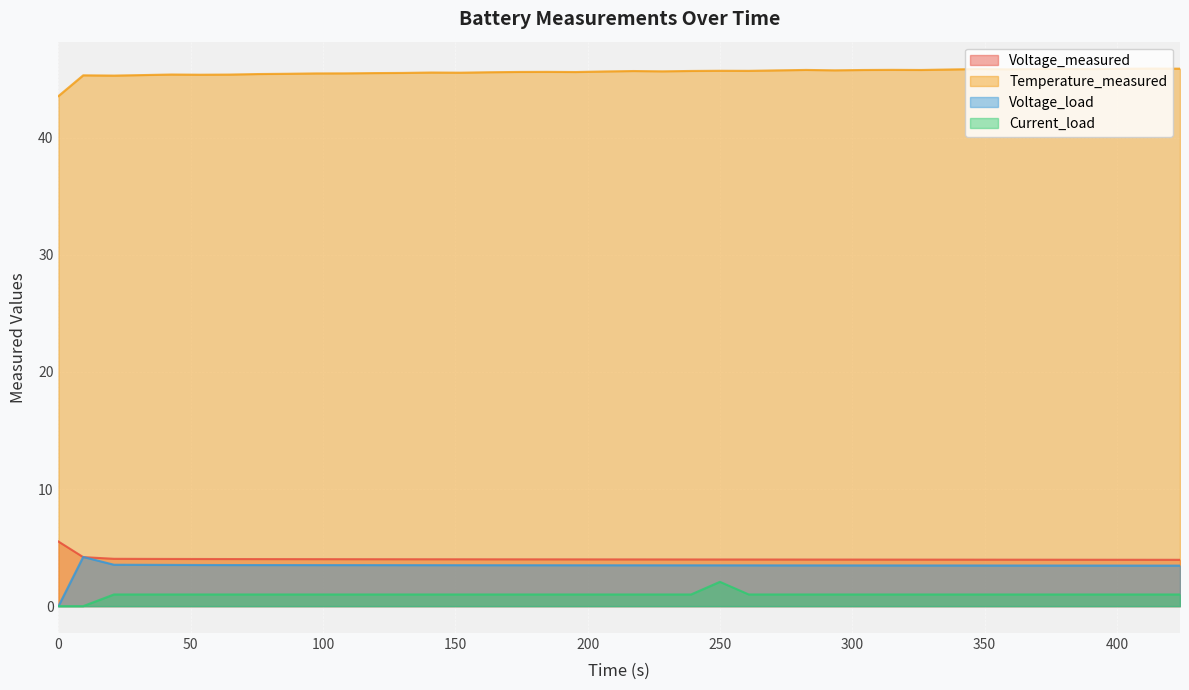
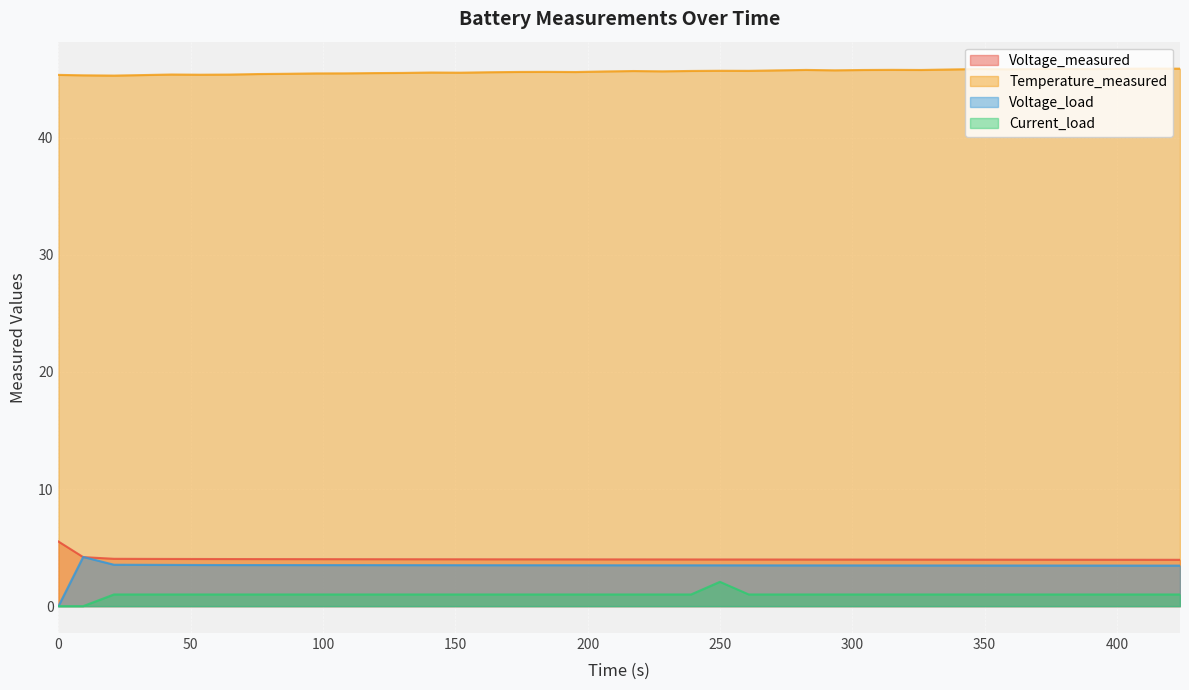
Temperature_measured, 0: 43.5 -> 45.4
